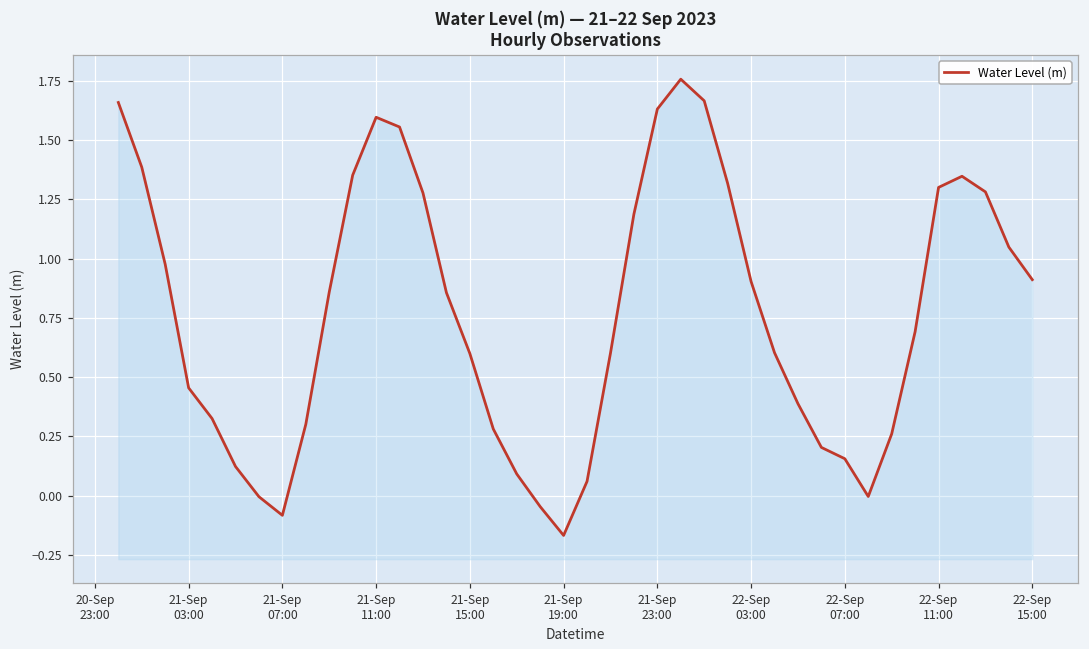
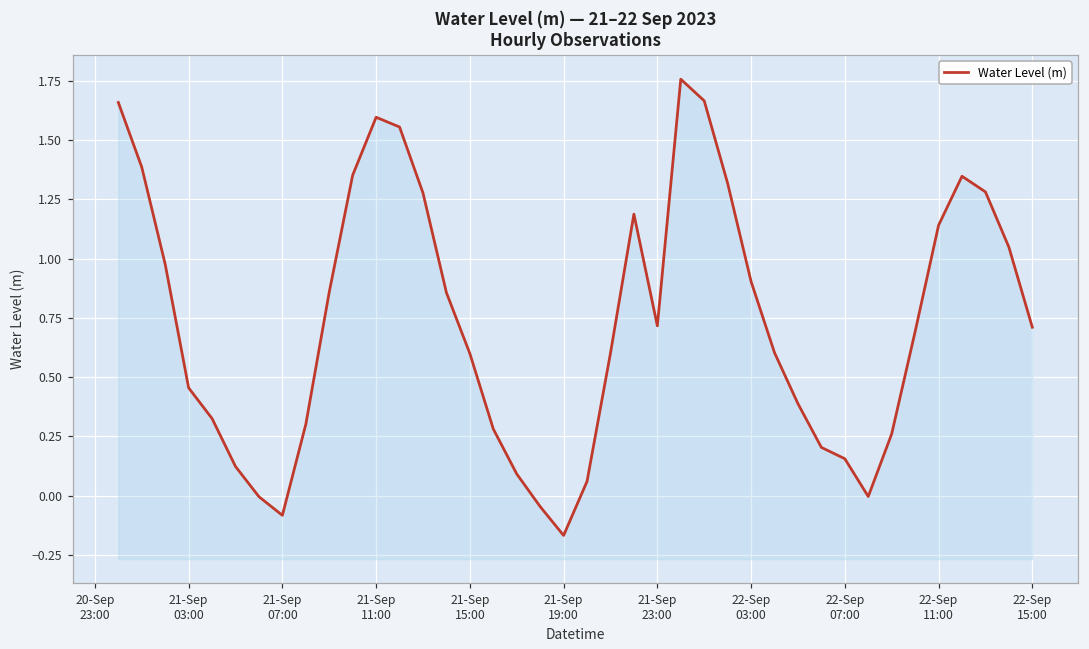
21-Sep 23:00: 1.63 -> 0.72
22-Sep 11:00: 1.30 -> 1.14
22-Sep 15:00: 0.91 -> 0.71
